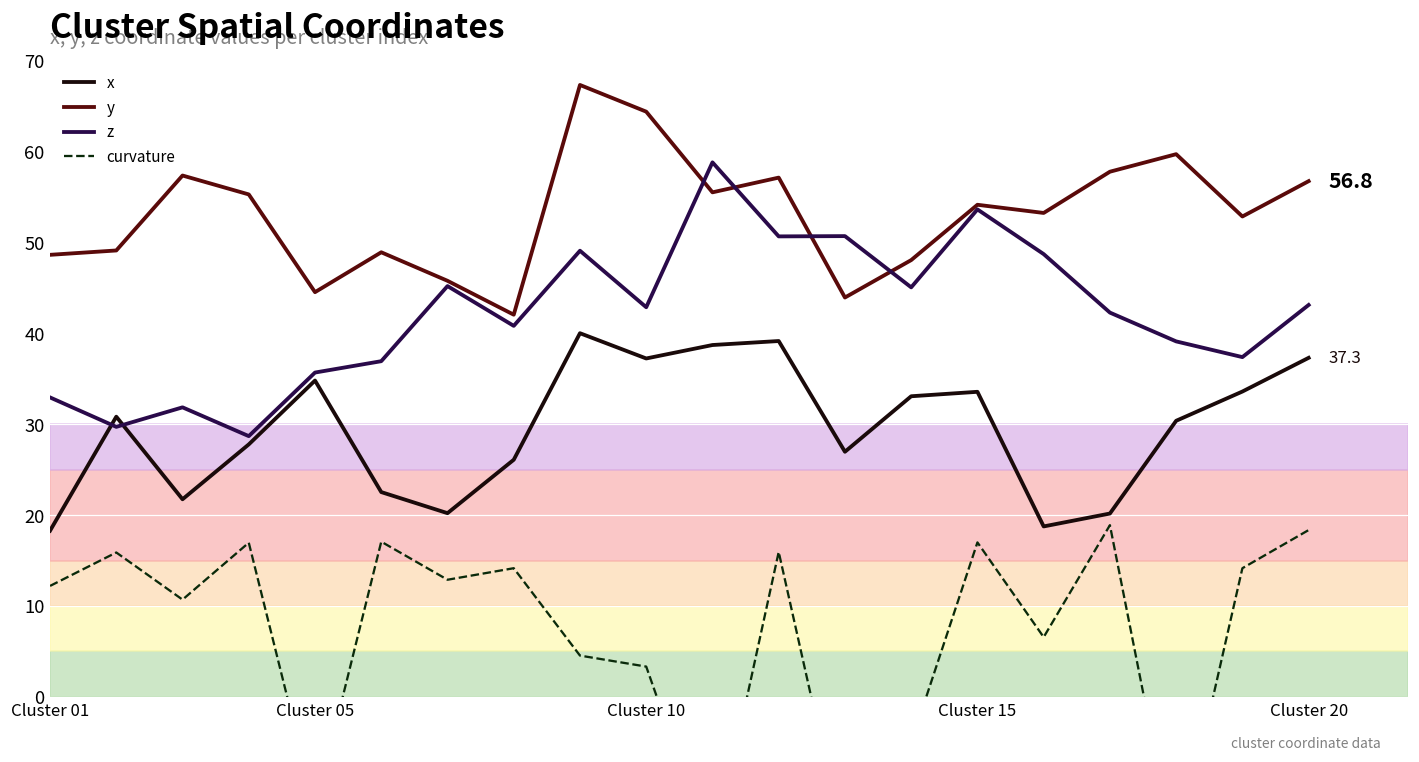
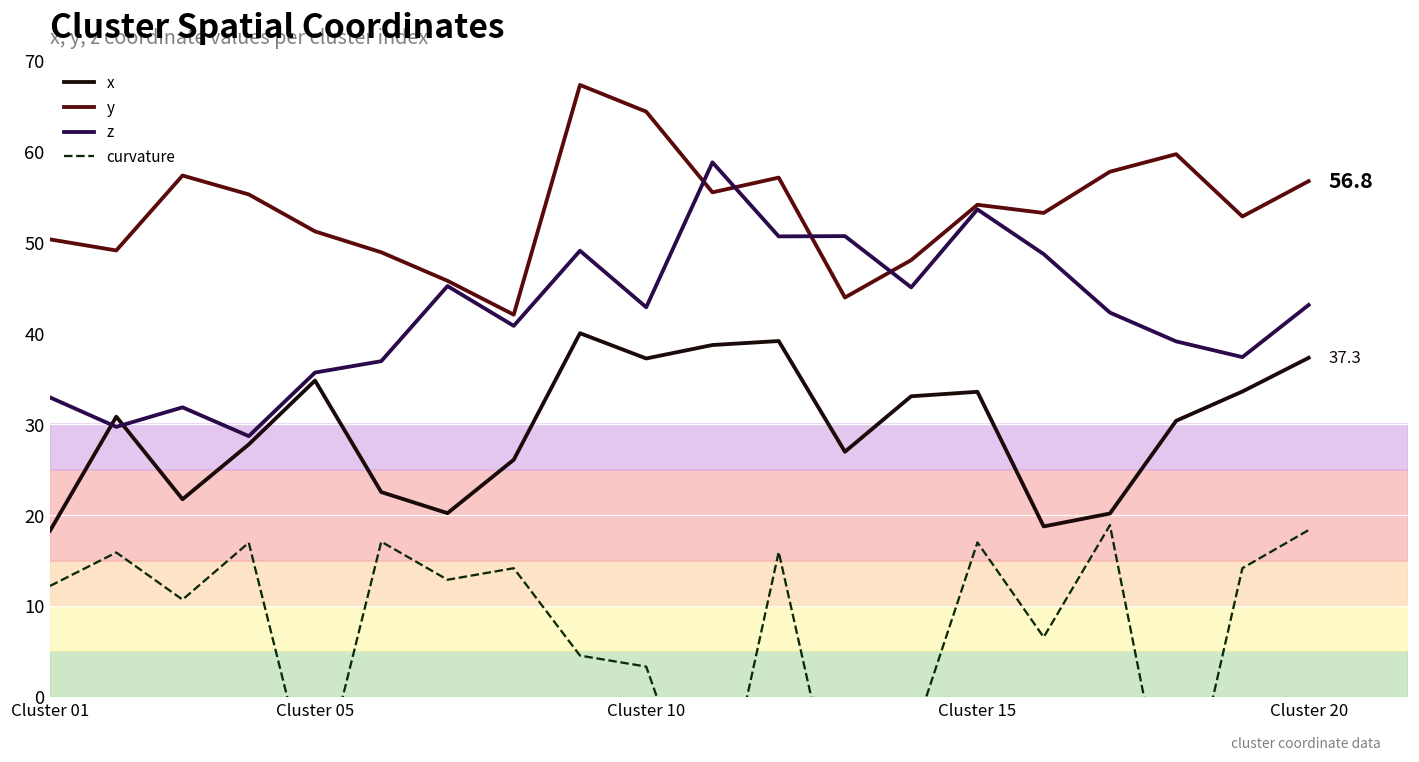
y, Cluster 01: 49 -> 50
y, Cluster 05: 45 -> 51
